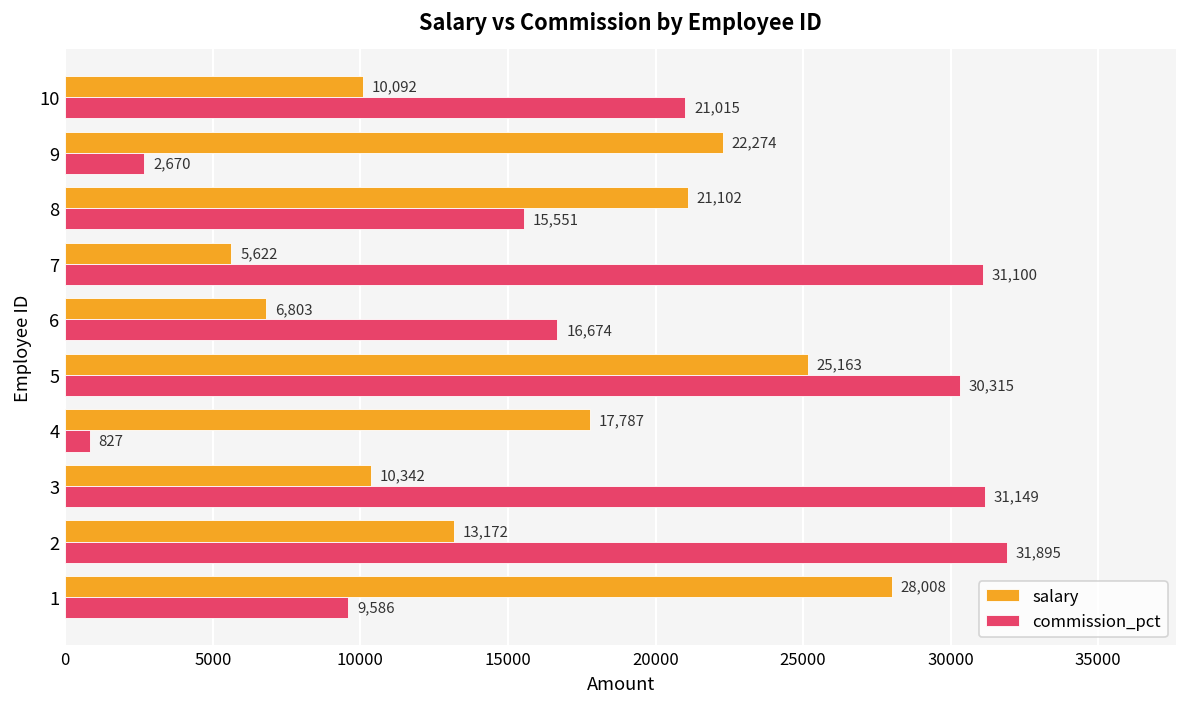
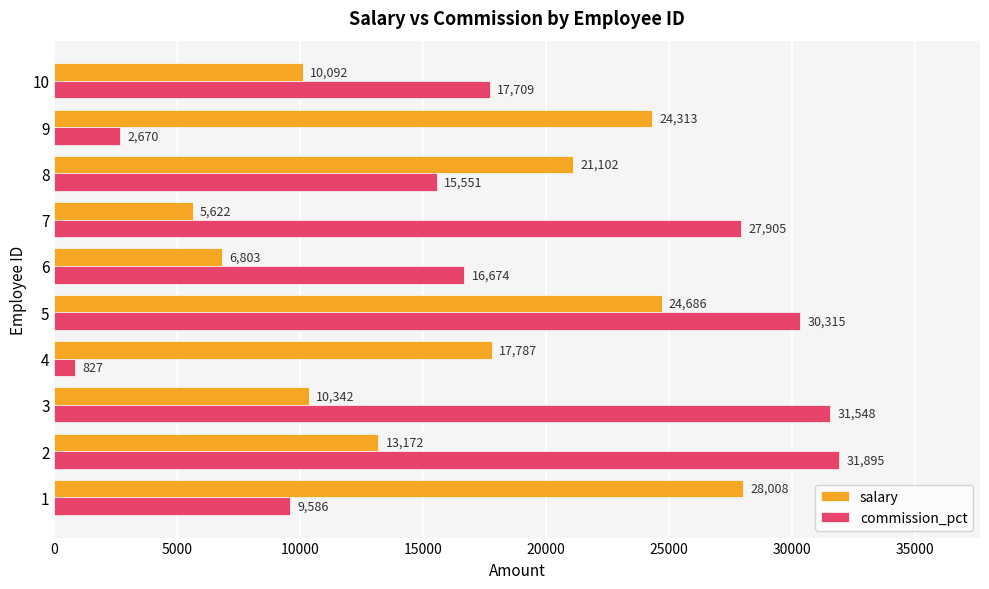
commission_pct, 10: 21,015 -> 17,709
salary, 9: 22,274 -> 24,313
commission_pct, 7: 31,100 -> 27,905
salary, 5: 25,163 -> 24,686
commission_pct, 3: 31,149 -> 31,548
